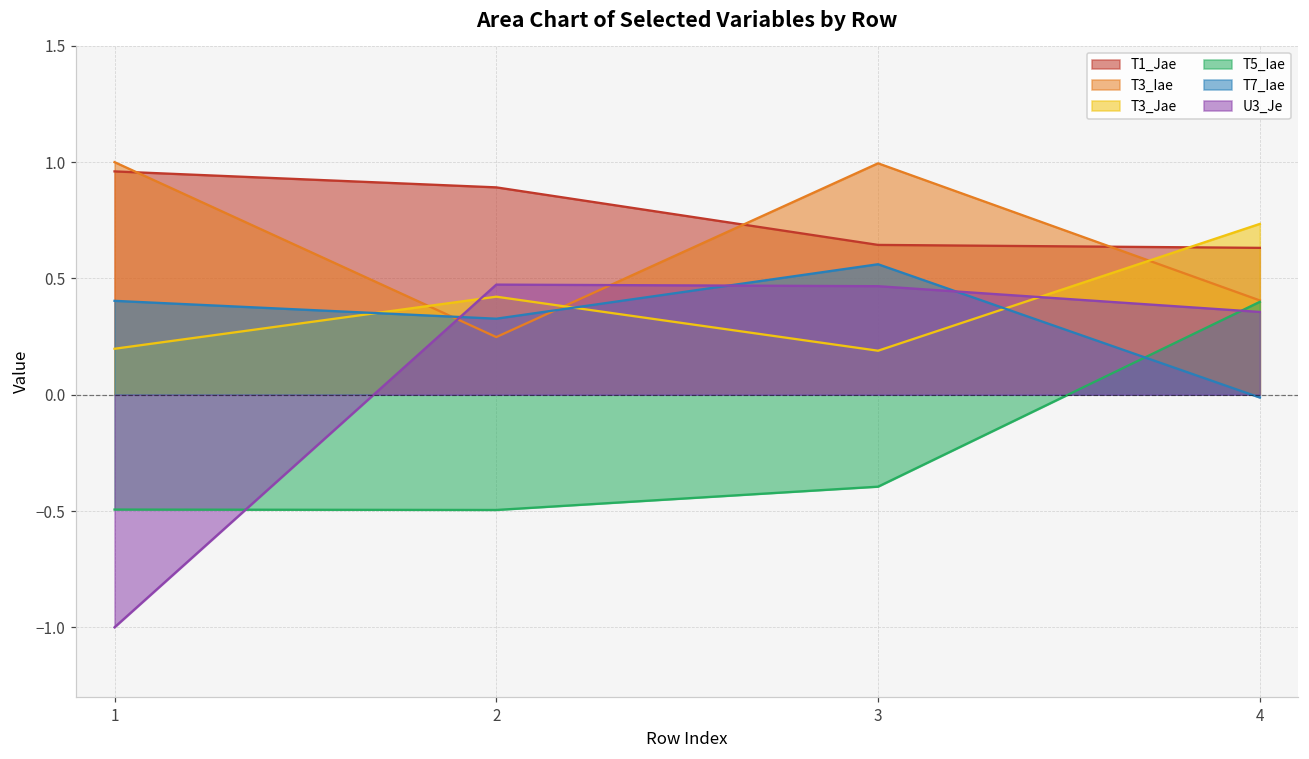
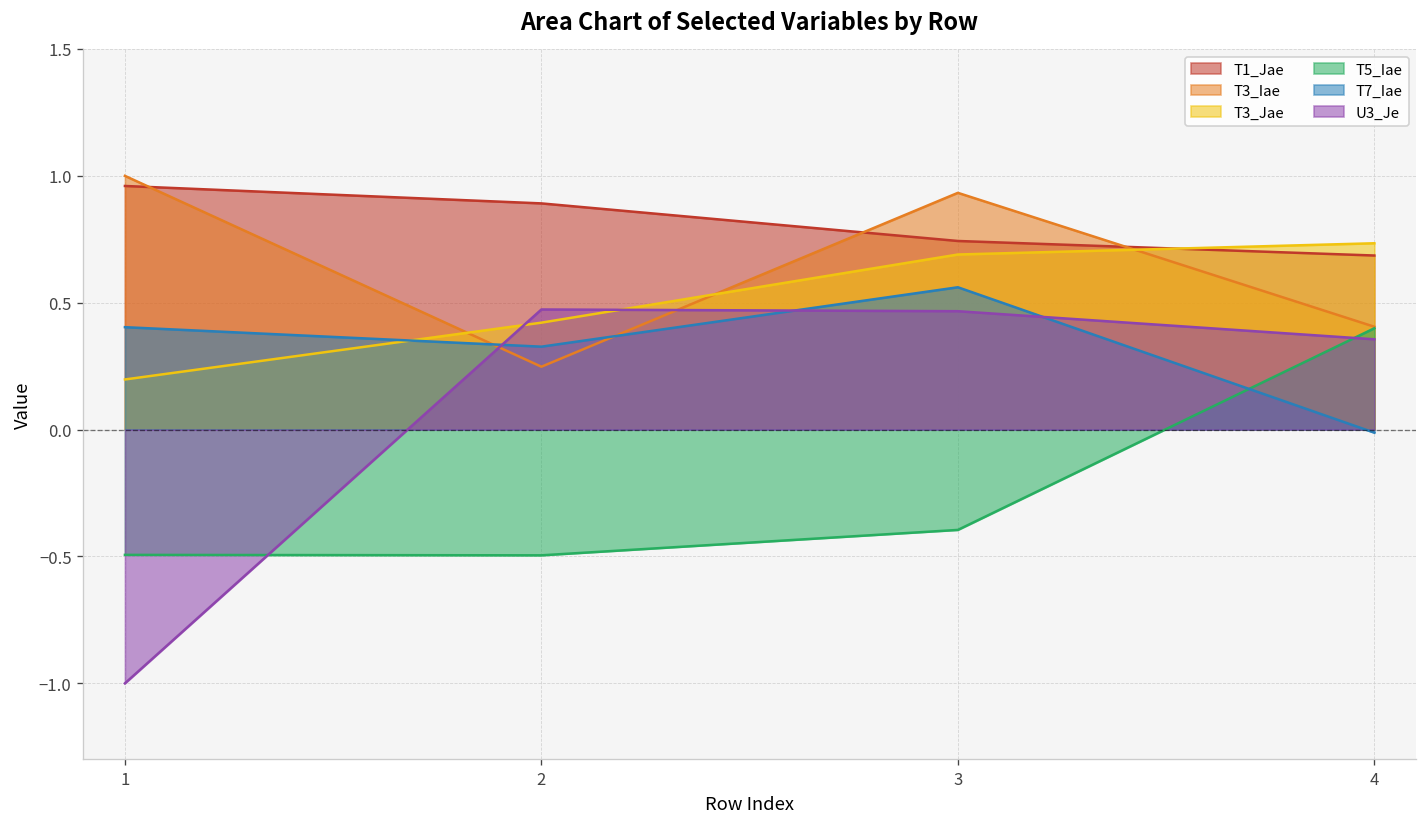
T1_Jae, 3: 0.64 -> 0.74
T3_Iae, 3: 0.99 -> 0.93
T3_Jae, 3: 0.19 -> 0.69
T1_Jae, 4: 0.63 -> 0.69
